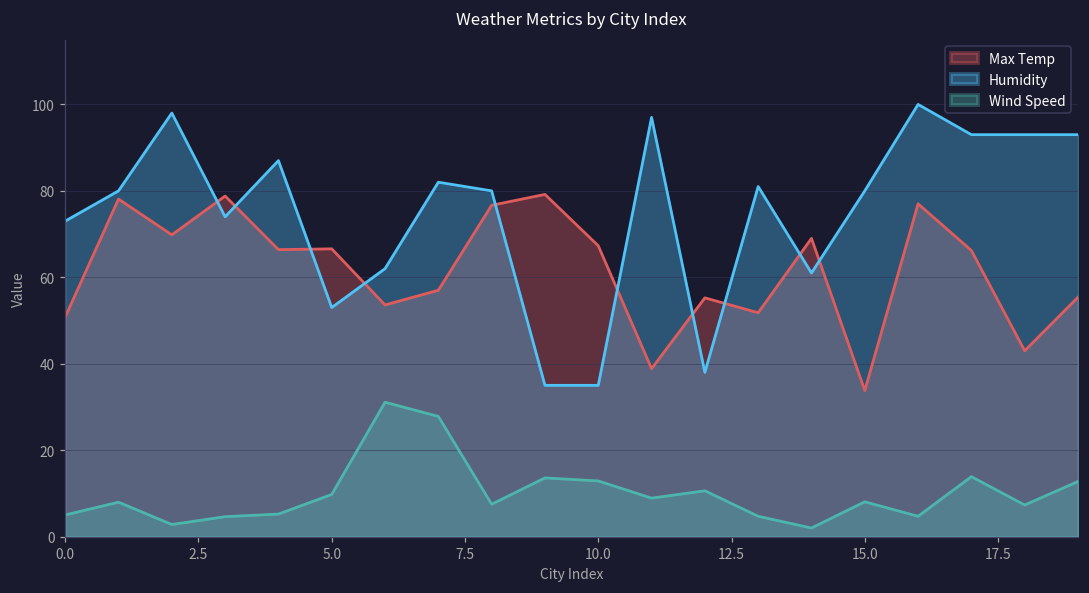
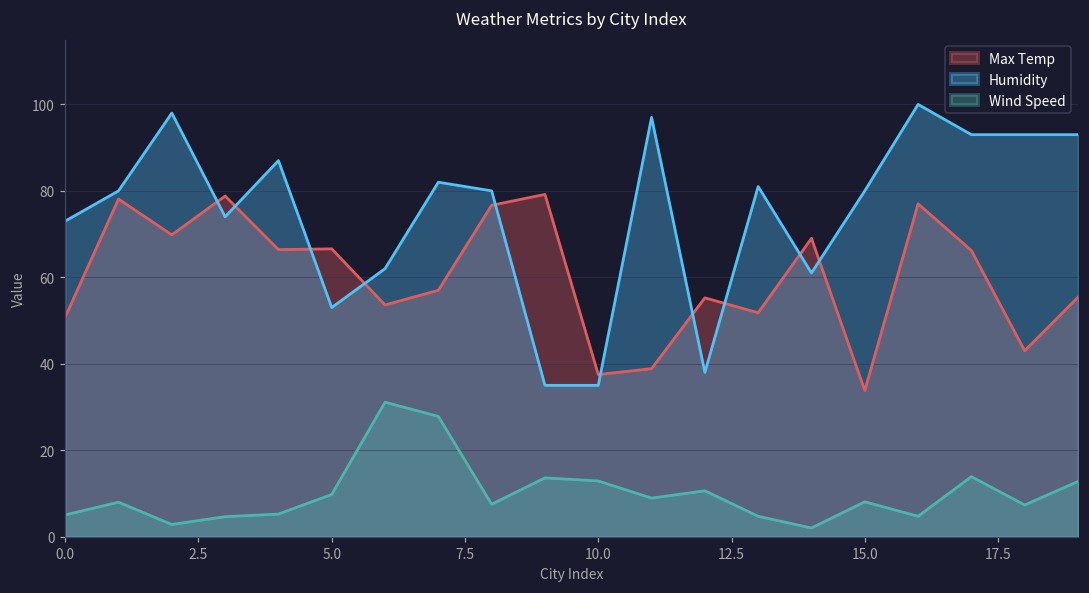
Max Temp, 10.0: 67 -> 38
